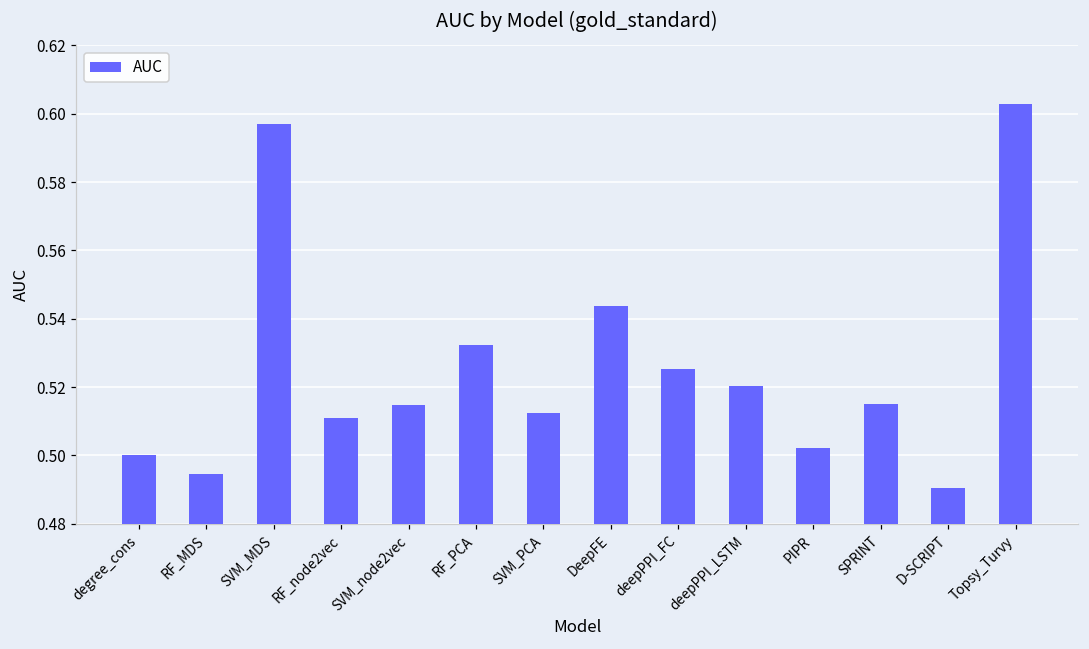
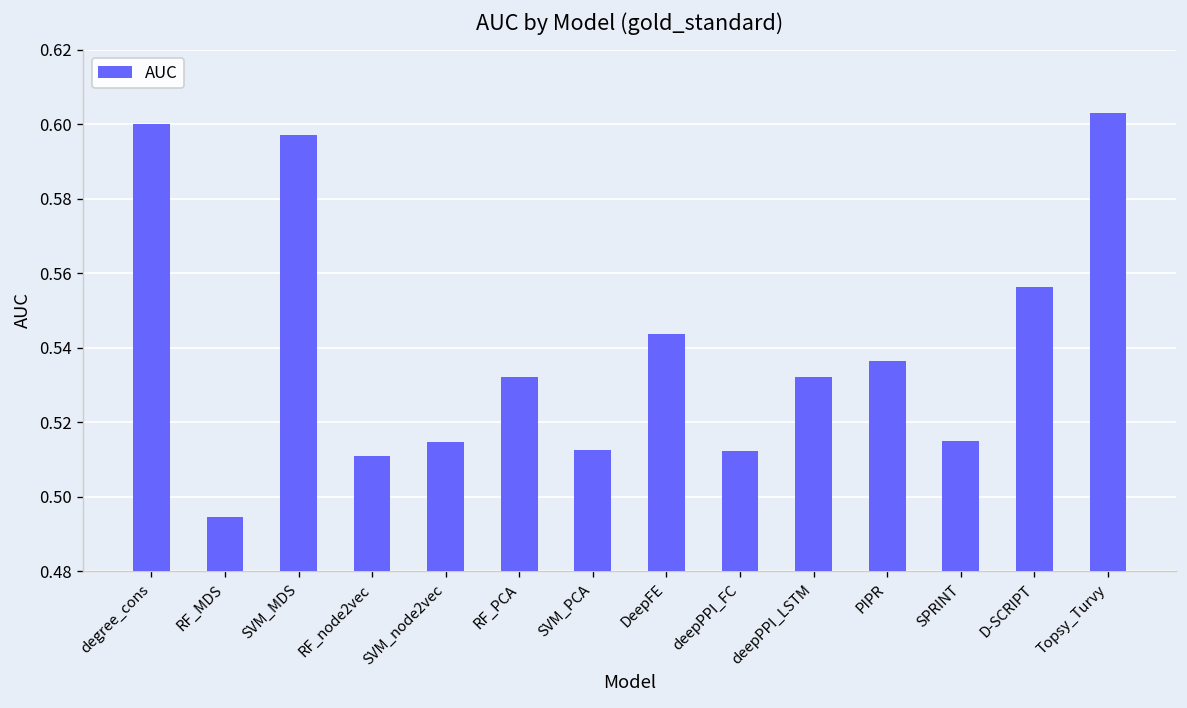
degree_cons: 0.5 -> 0.6
deepPPI_FC: 0.525 -> 0.512
deepPPI_LSTM: 0.520 -> 0.532
PIPR: 0.502 -> 0.536
D-SCRIPT: 0.490 -> 0.556
